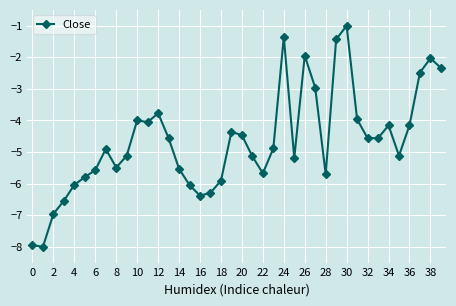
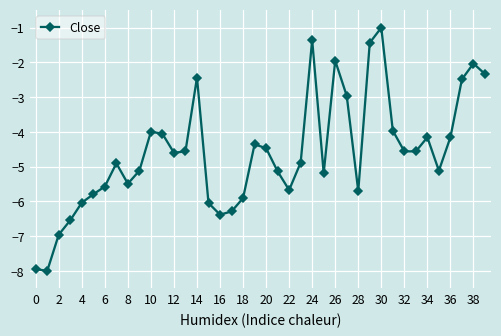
12: -3.8 -> -4.6
14: -5.5 -> -2.4
